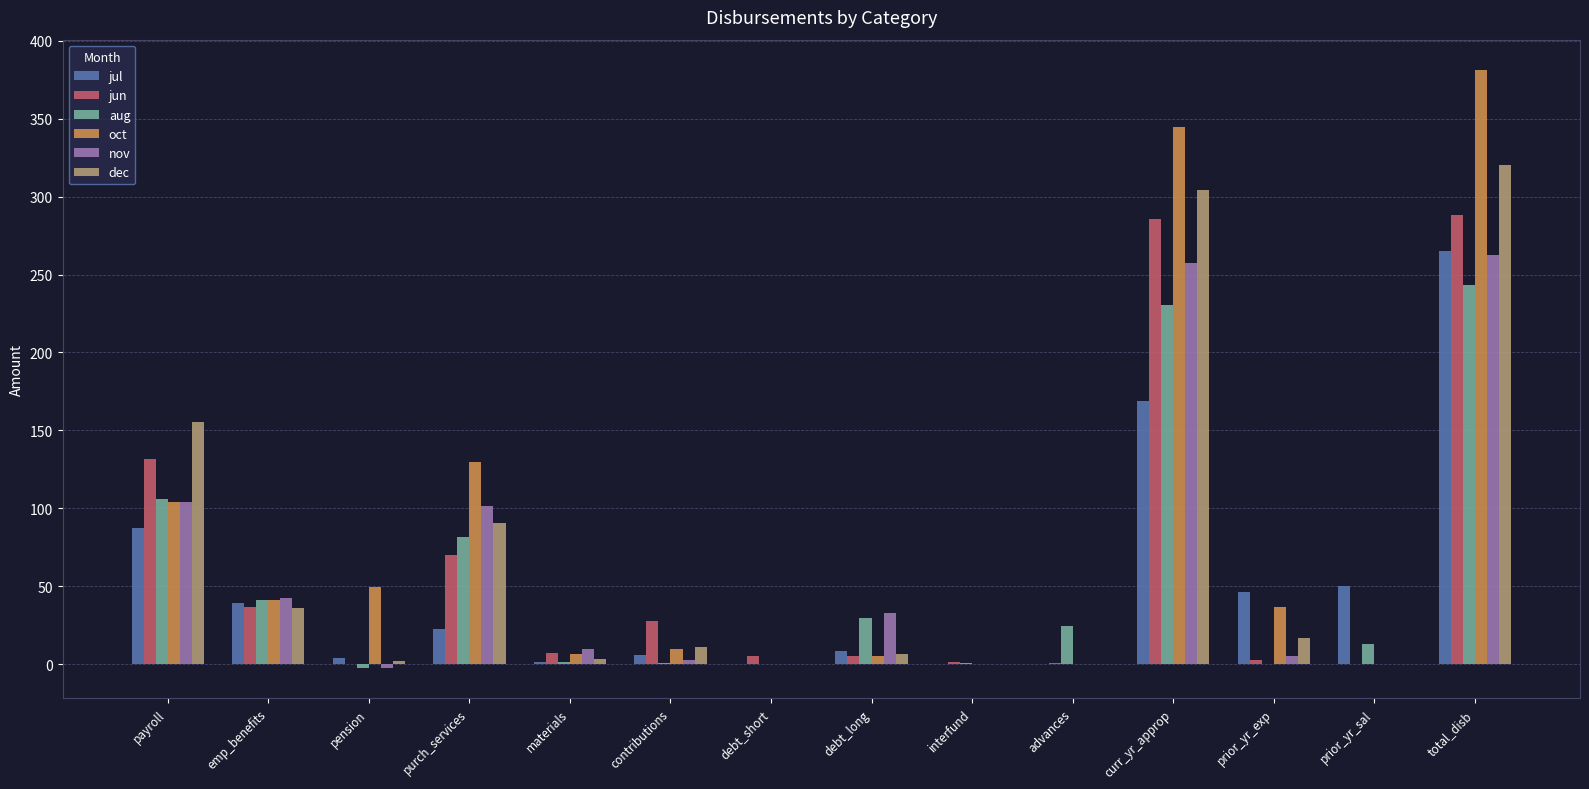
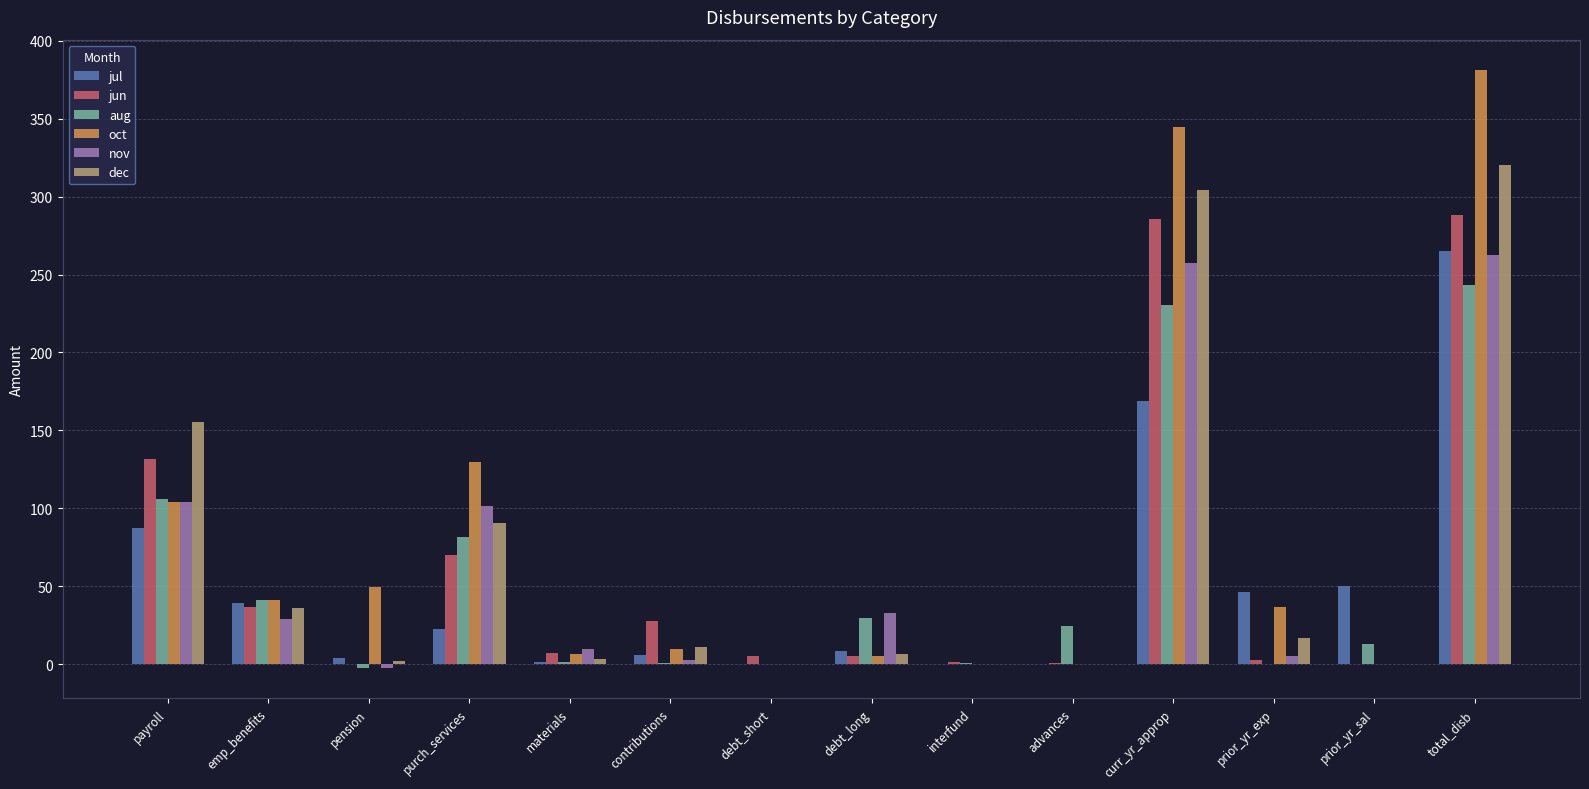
nov, emp_benefits: 42 -> 29
